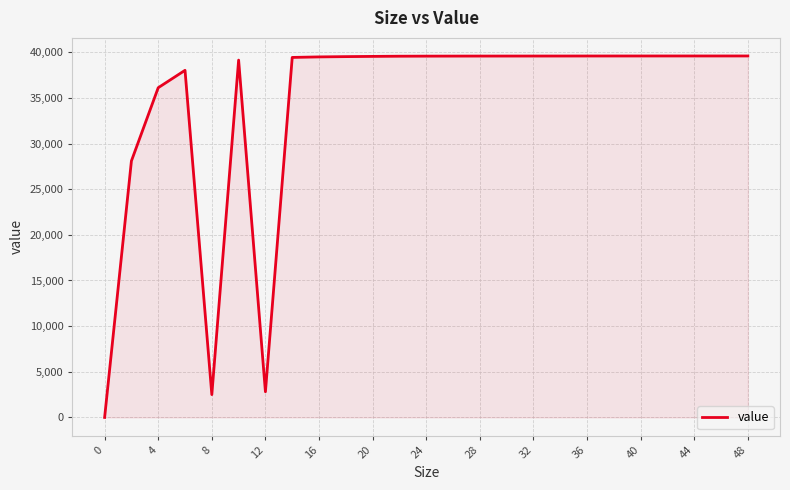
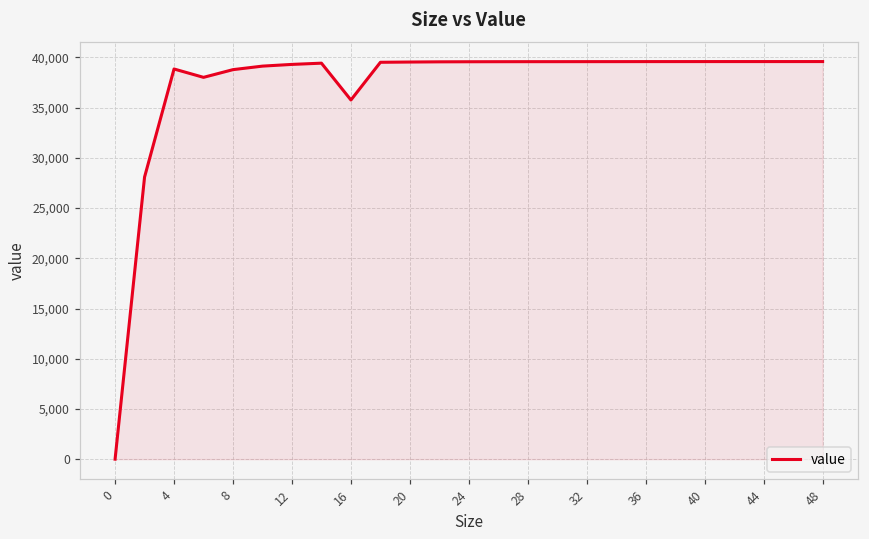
4: 36,000 -> 39,000
8: 3,000 -> 39,000
12: 3,000 -> 39,000
16: 39,000 -> 36,000
